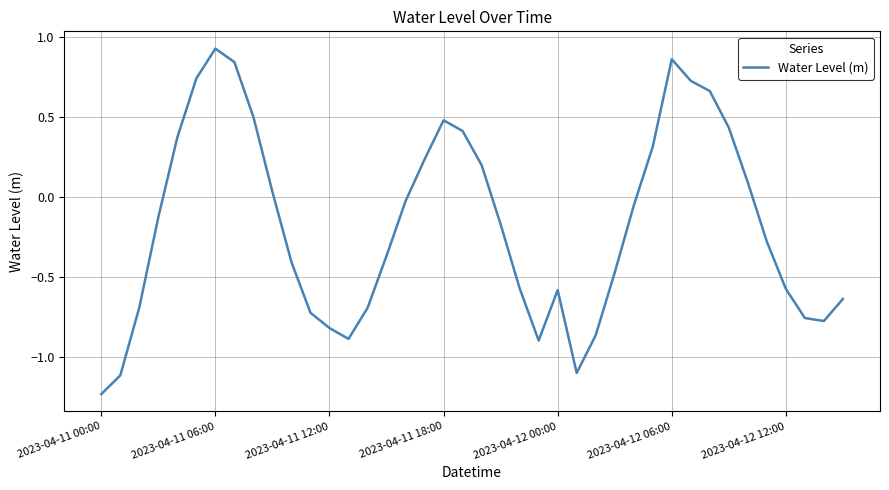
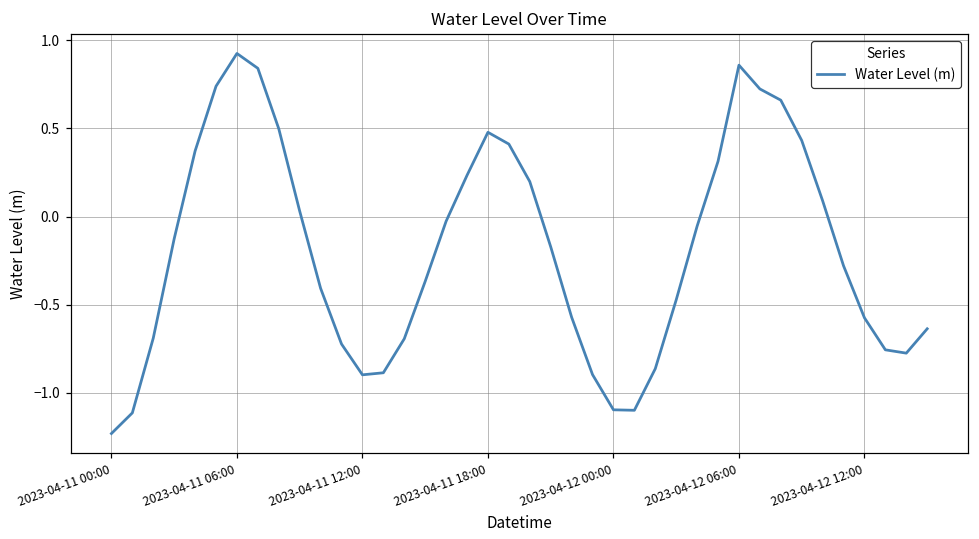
2023-04-11 12:00: -0.82 -> -0.90
2023-04-12 00:00: -0.58 -> -1.10
